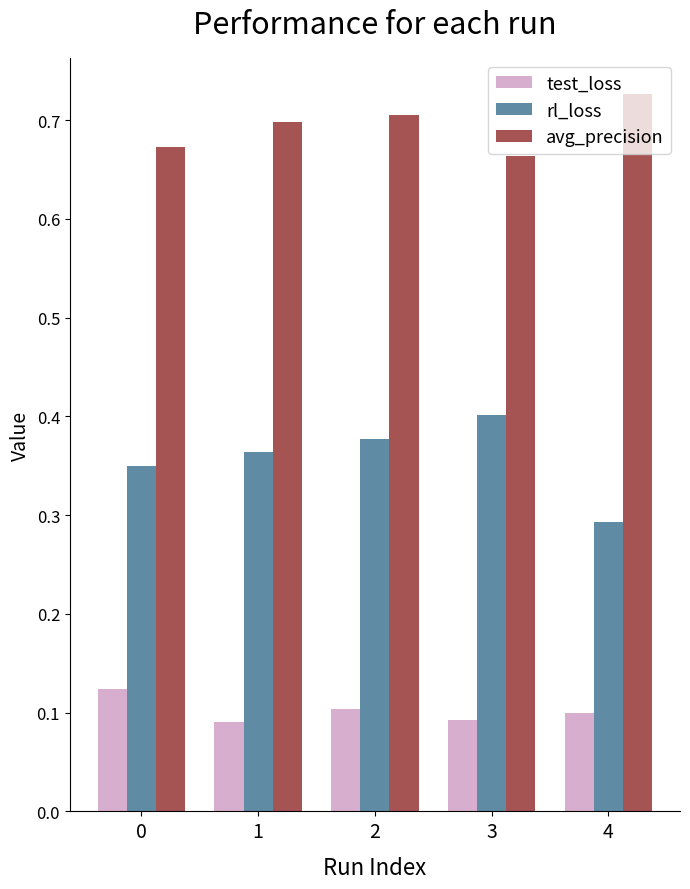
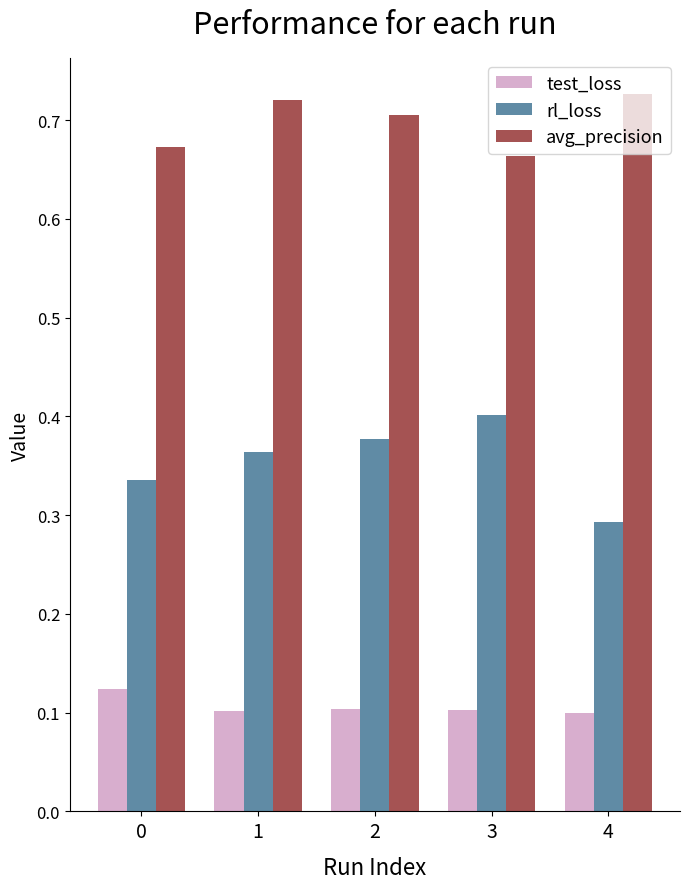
rl_loss, 0: 0.35 -> 0.34
test_loss, 1: 0.09 -> 0.10
avg_precision, 1: 0.70 -> 0.72
test_loss, 3: 0.09 -> 0.10
